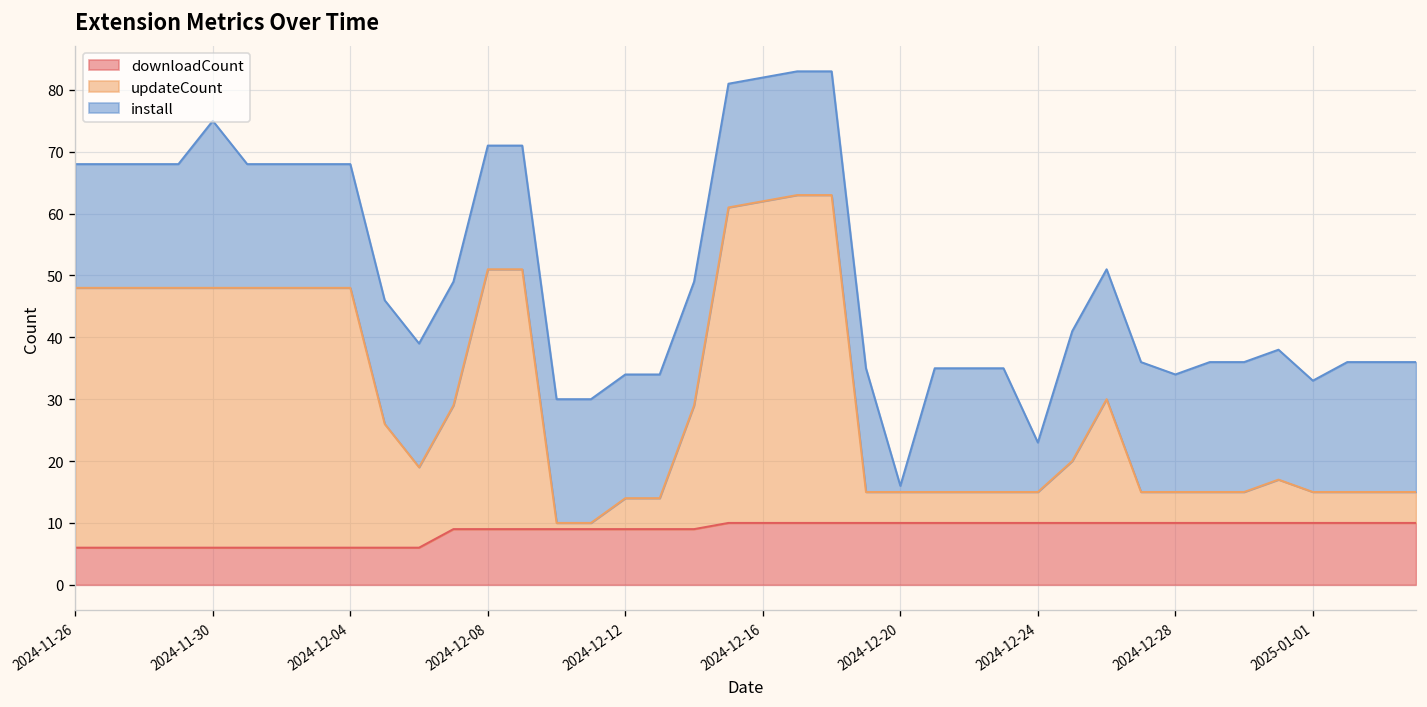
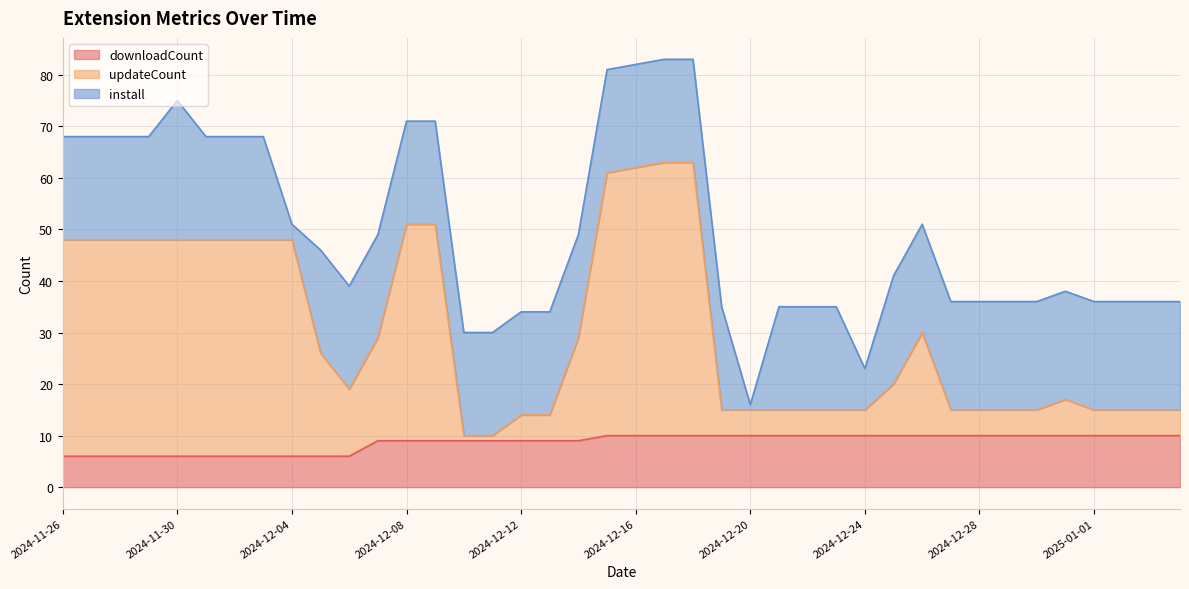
install, 2024-12-04: 20 -> 3
install, 2024-12-28: 19 -> 21
install, 2025-01-01: 18 -> 21
